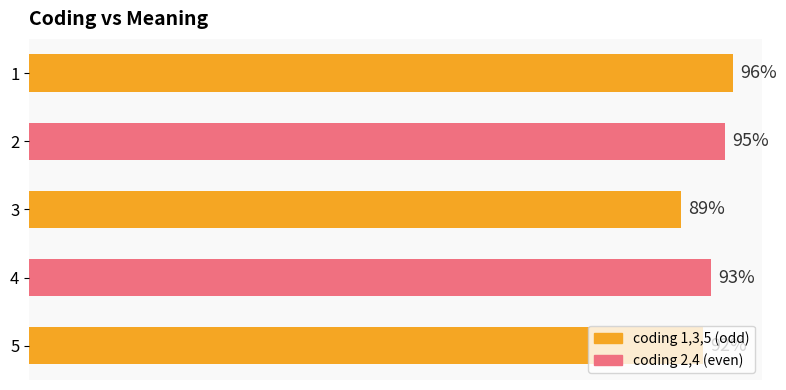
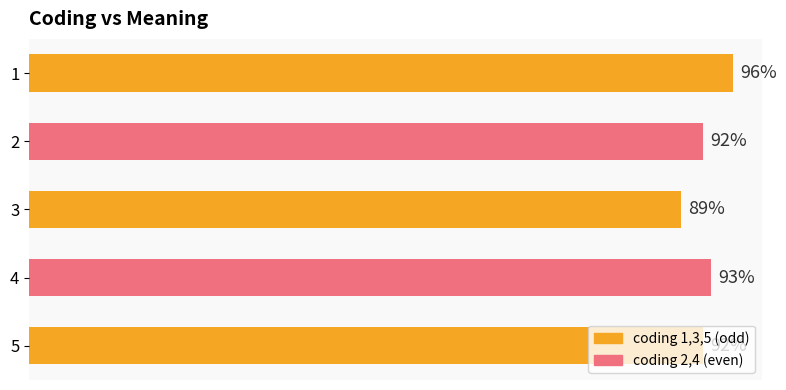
2: 95% -> 92%
